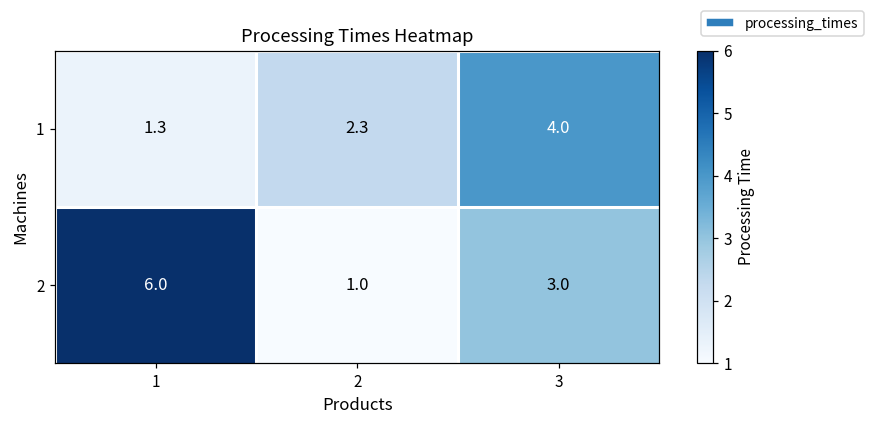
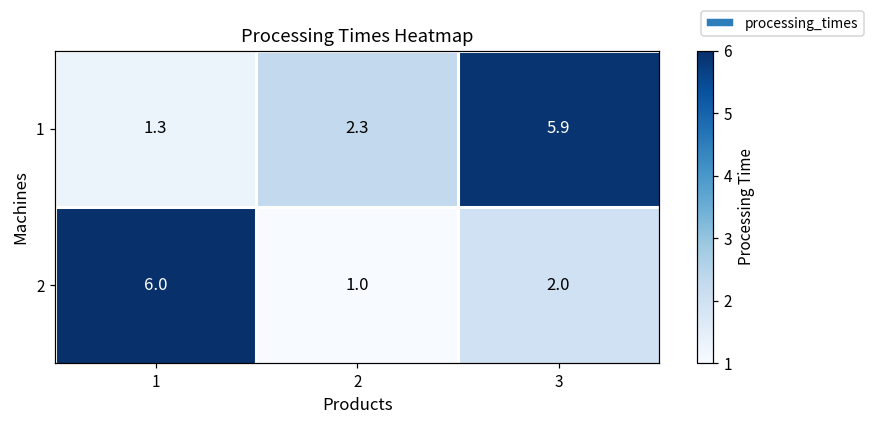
1, 3: 4.0 -> 5.9
2, 3: 3.0 -> 2.0
